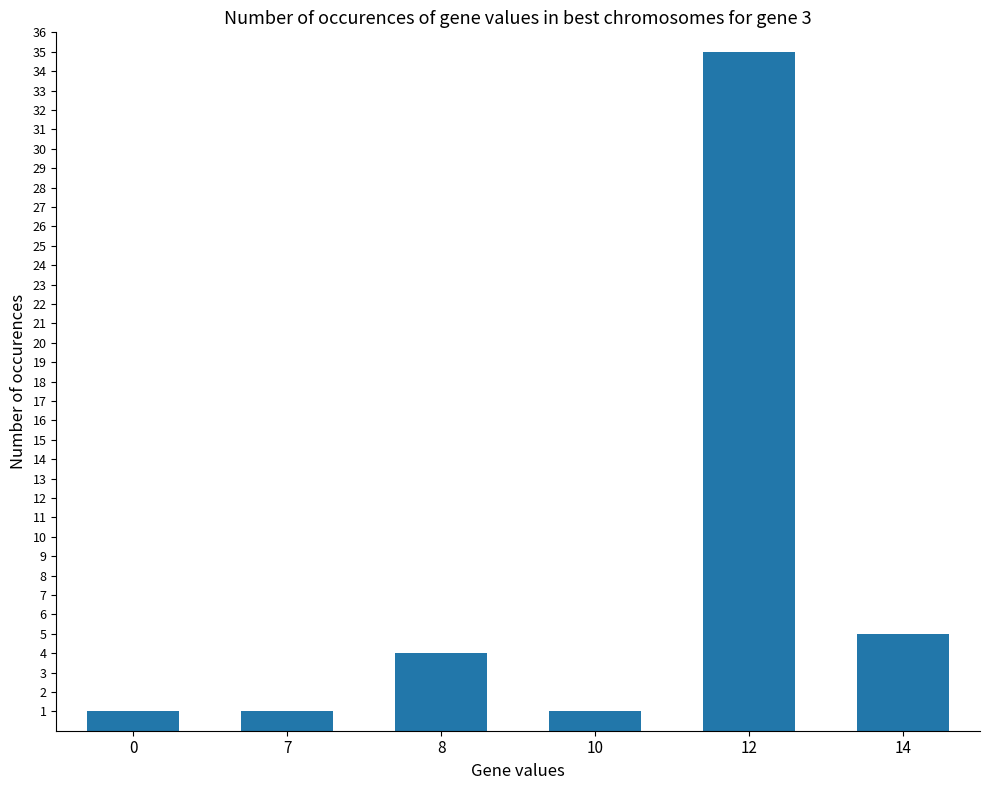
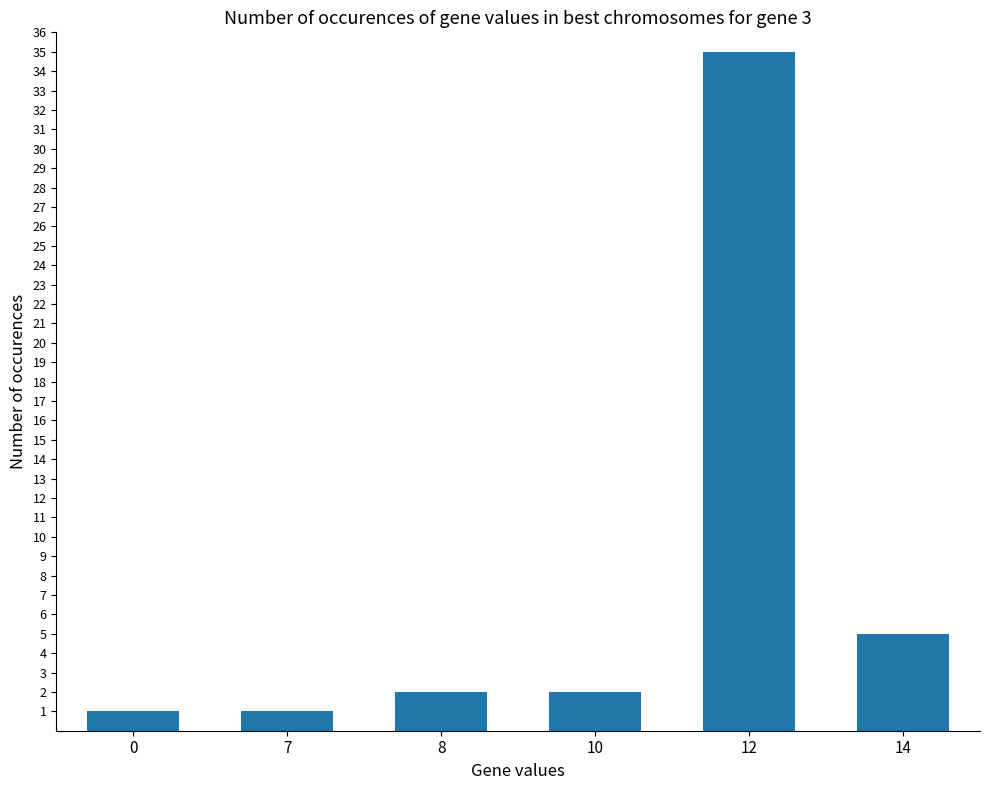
8: 4 -> 2
10: 1 -> 2
